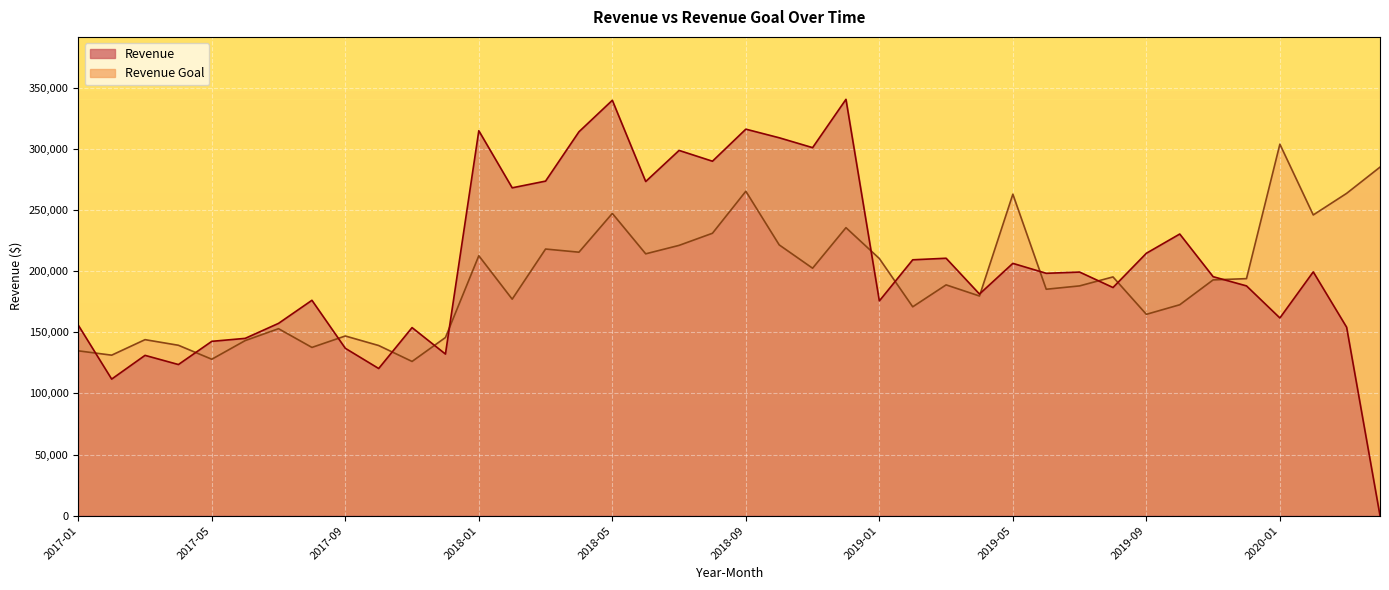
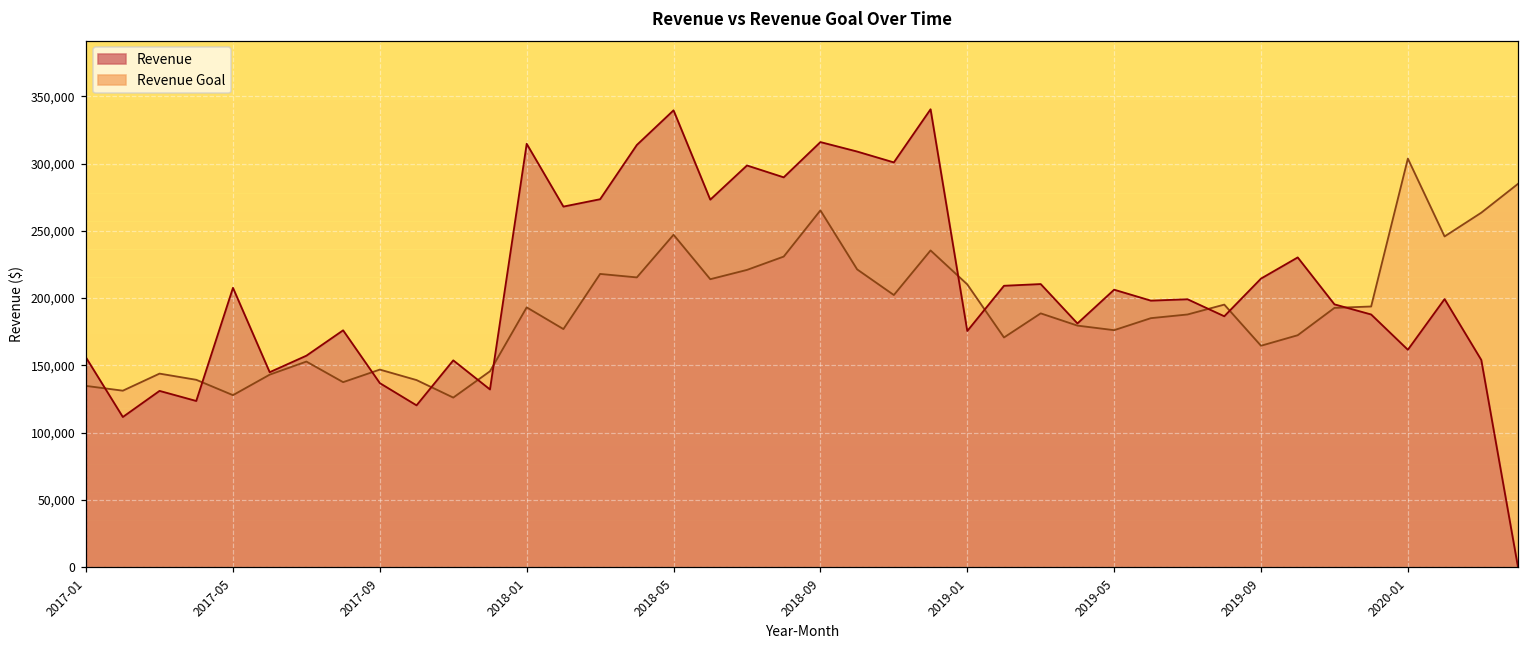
Revenue, 2017-05: 143,000 -> 208,000
Revenue Goal, 2018-01: 213,000 -> 193,000
Revenue Goal, 2019-05: 263,000 -> 176,000
